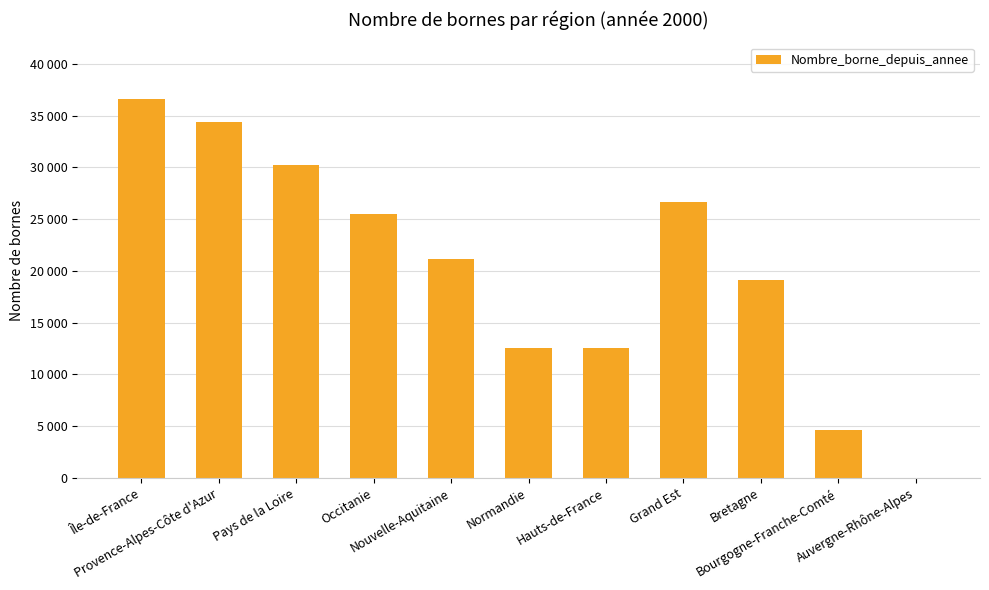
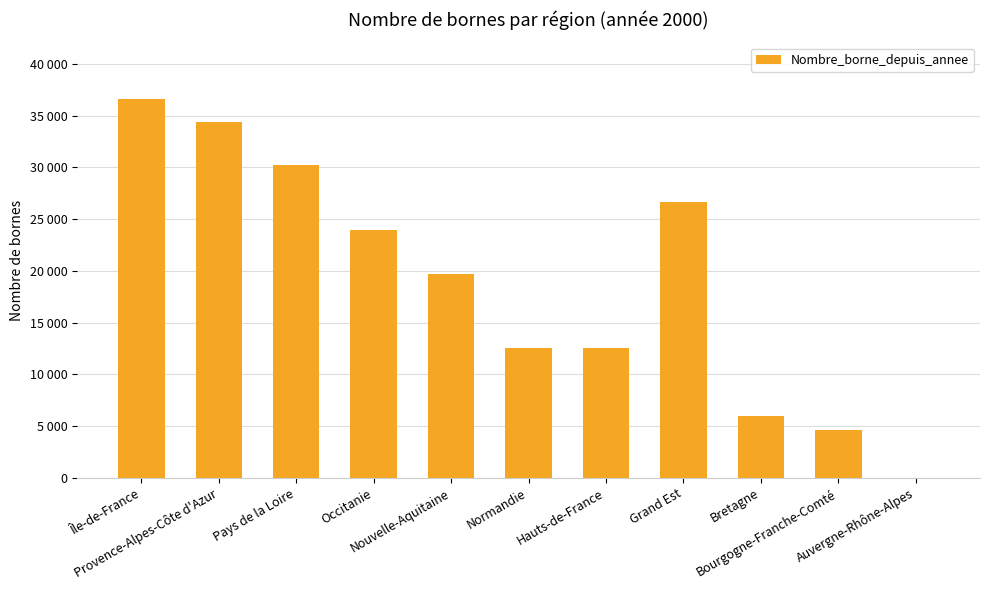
Occitanie: 25500 -> 23900
Nouvelle-Aquitaine: 21100 -> 19700
Bretagne: 19100 -> 6000
